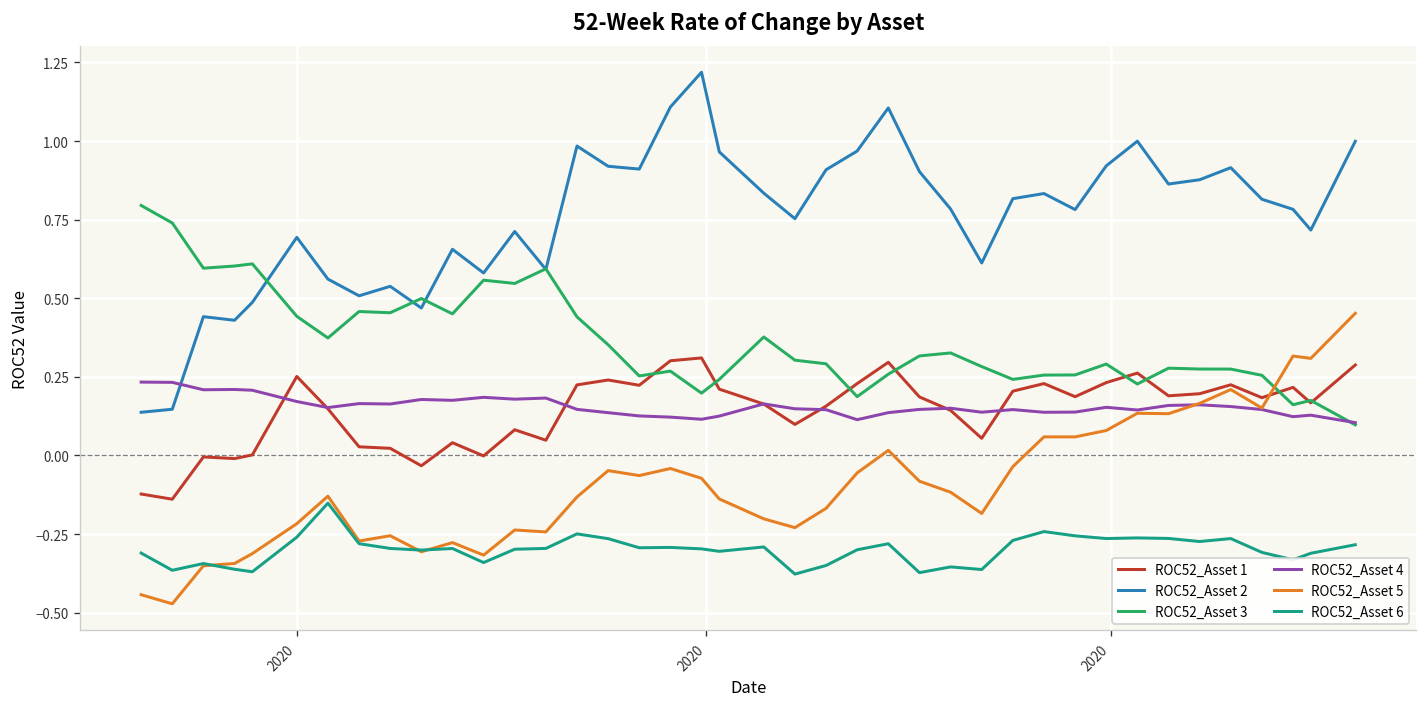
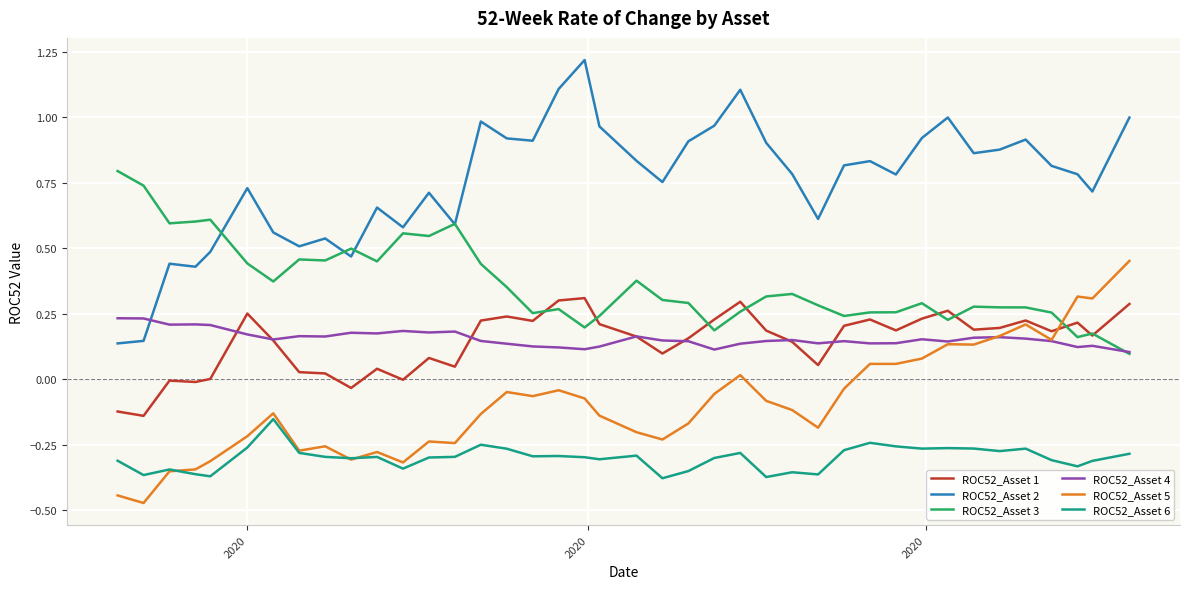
ROC52_Asset 2, 2020: 0.69 -> 0.73
